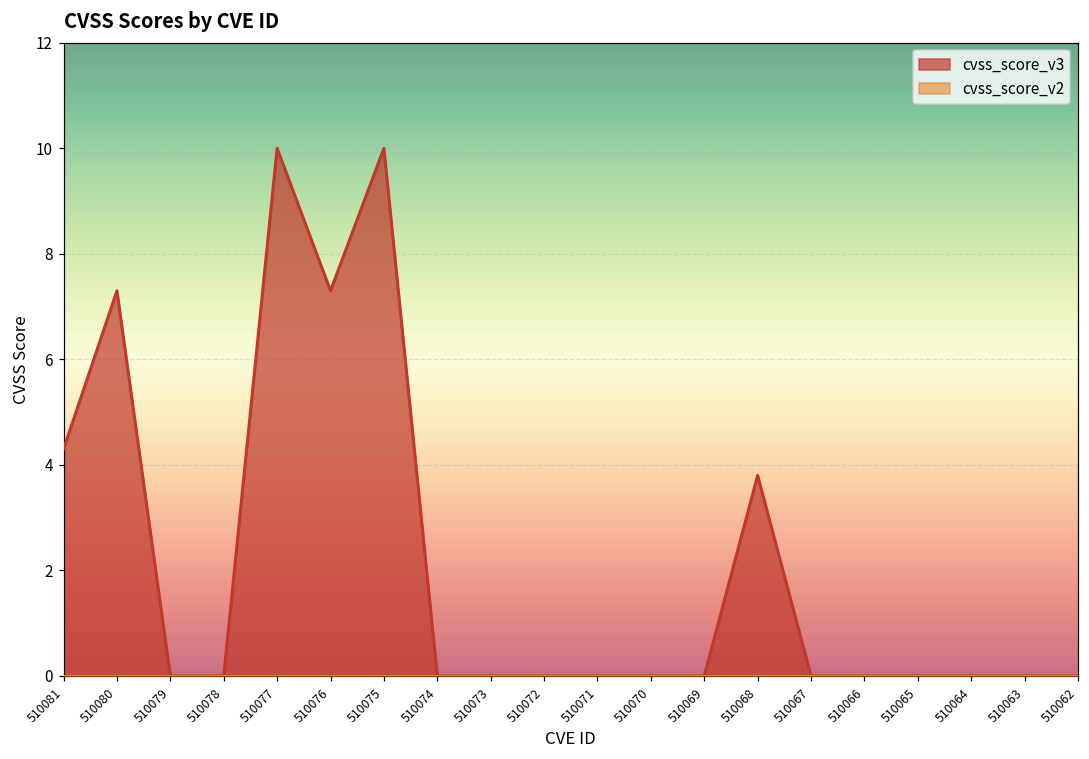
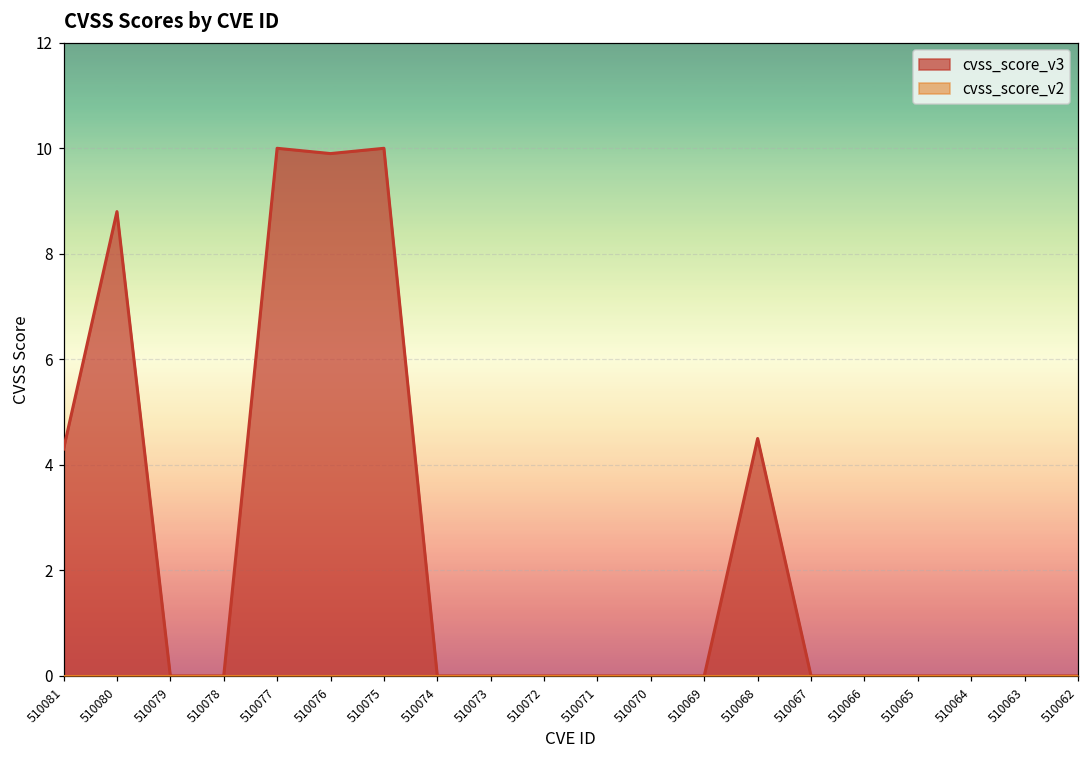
cvss_score_v3, 510080: 7.3 -> 8.8
cvss_score_v3, 510076: 7.3 -> 9.9
cvss_score_v3, 510068: 3.8 -> 4.5
